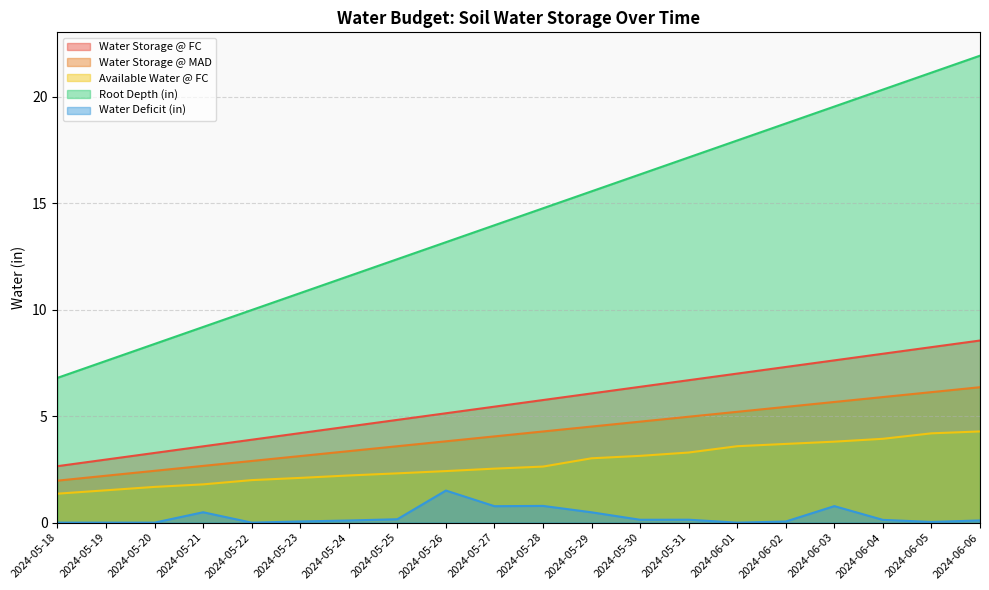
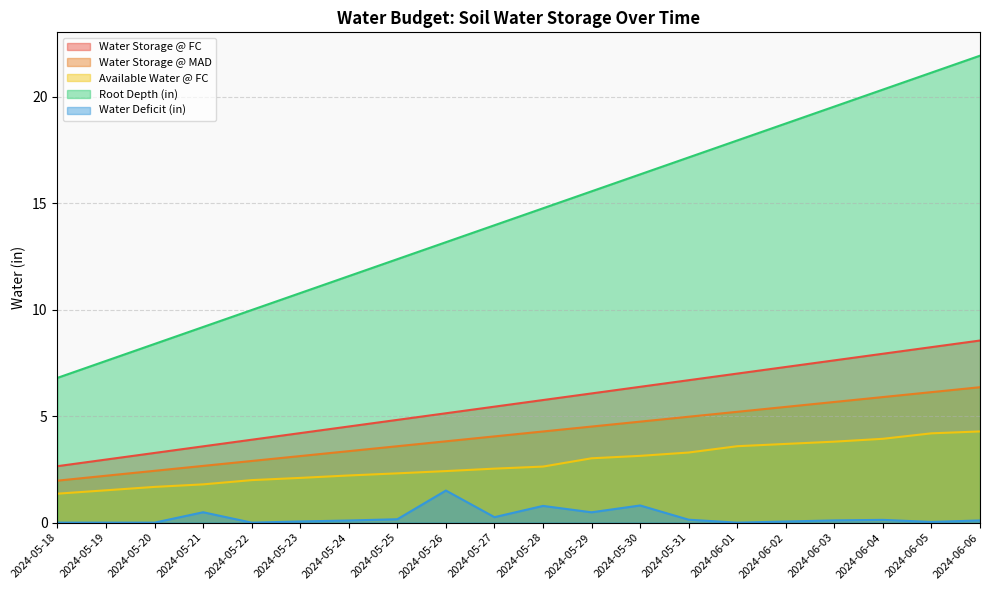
Water Deficit (in), 2024-05-27: 0.8 -> 0.3
Water Deficit (in), 2024-05-30: 0.1 -> 0.8
Water Deficit (in), 2024-06-03: 0.8 -> 0.1
